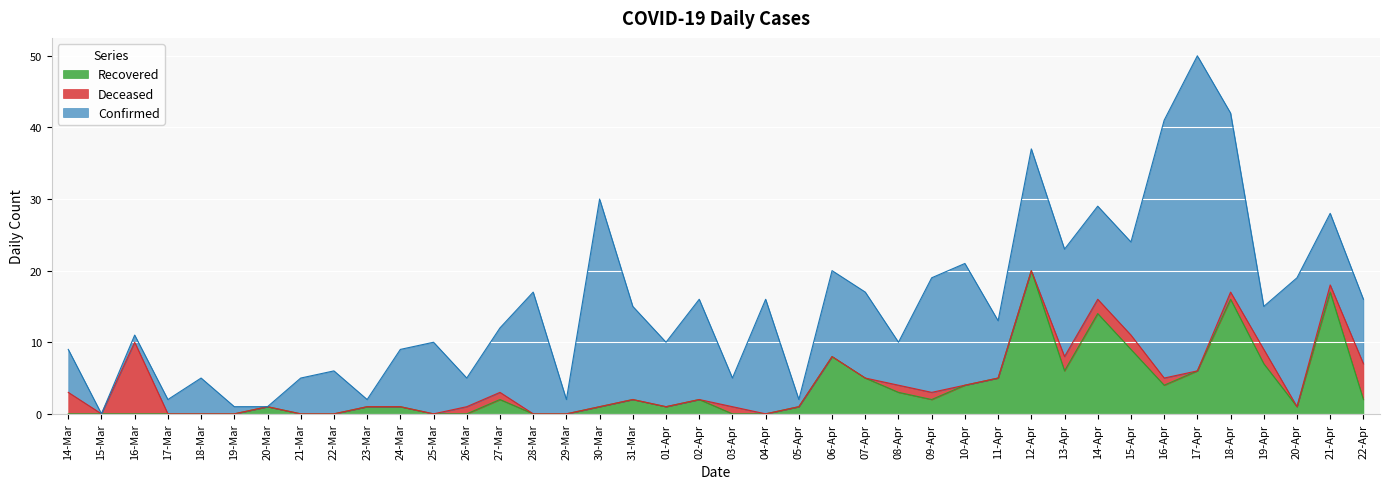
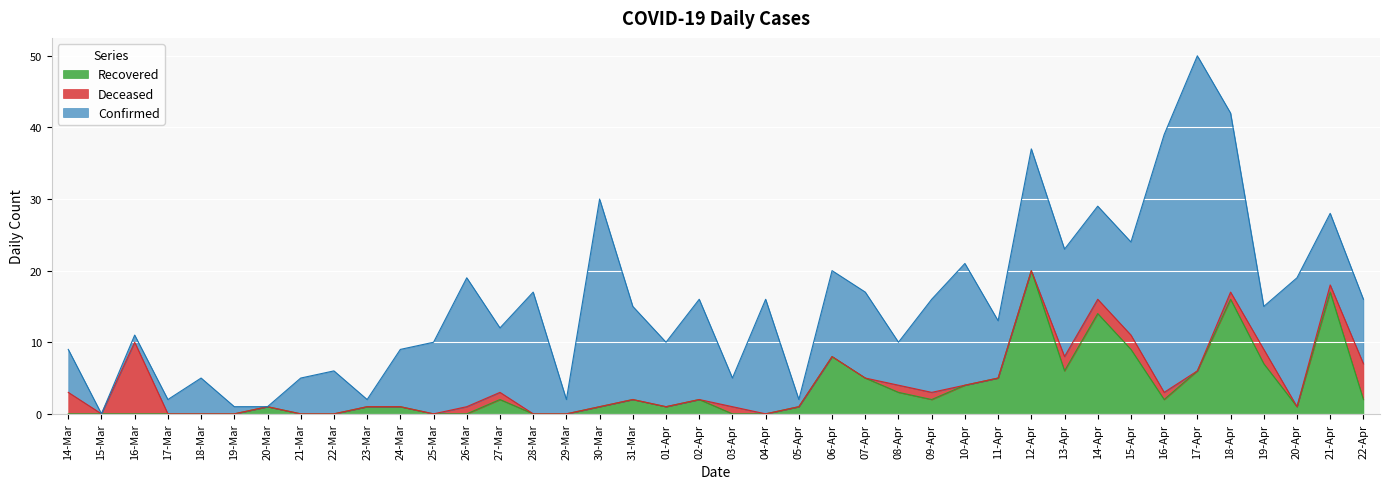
Confirmed, 26-Mar: 4 -> 18
Confirmed, 09-Apr: 16 -> 13
Recovered, 16-Apr: 4 -> 2
